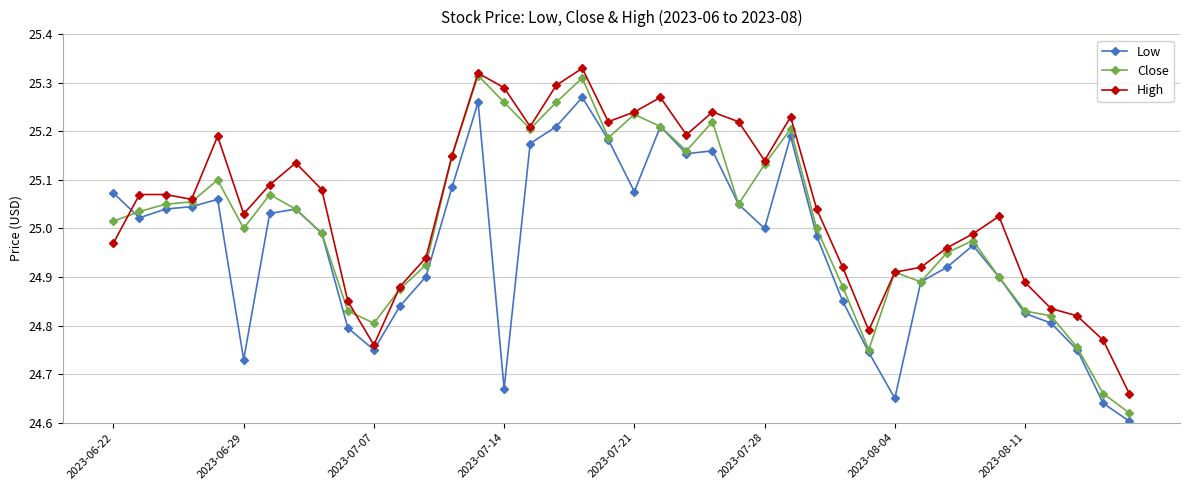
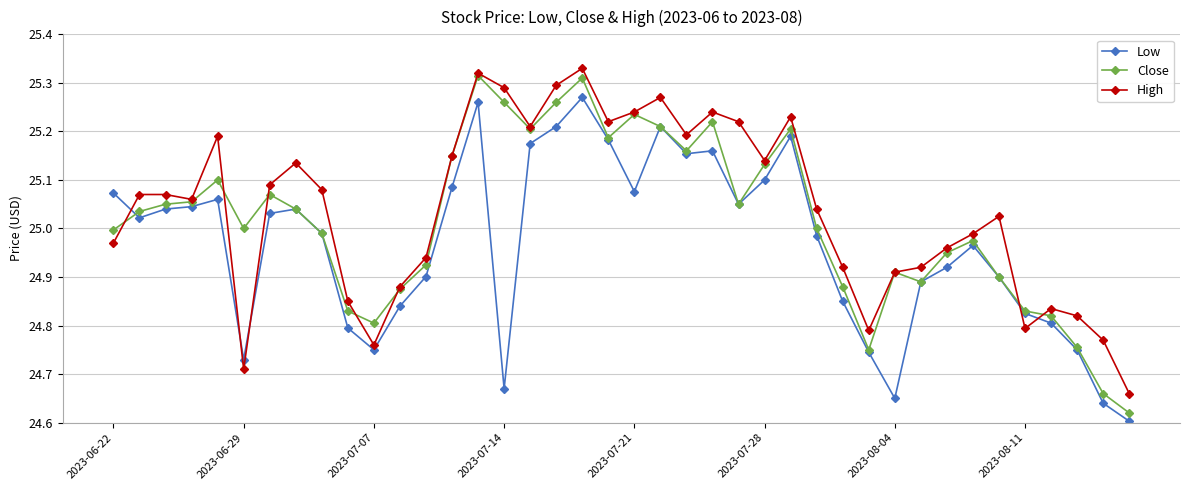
Close, 2023-06-22: 25.02 -> 25.00
High, 2023-06-29: 25.03 -> 24.71
Low, 2023-07-28: 25.0 -> 25.1
High, 2023-08-11: 24.89 -> 24.79
